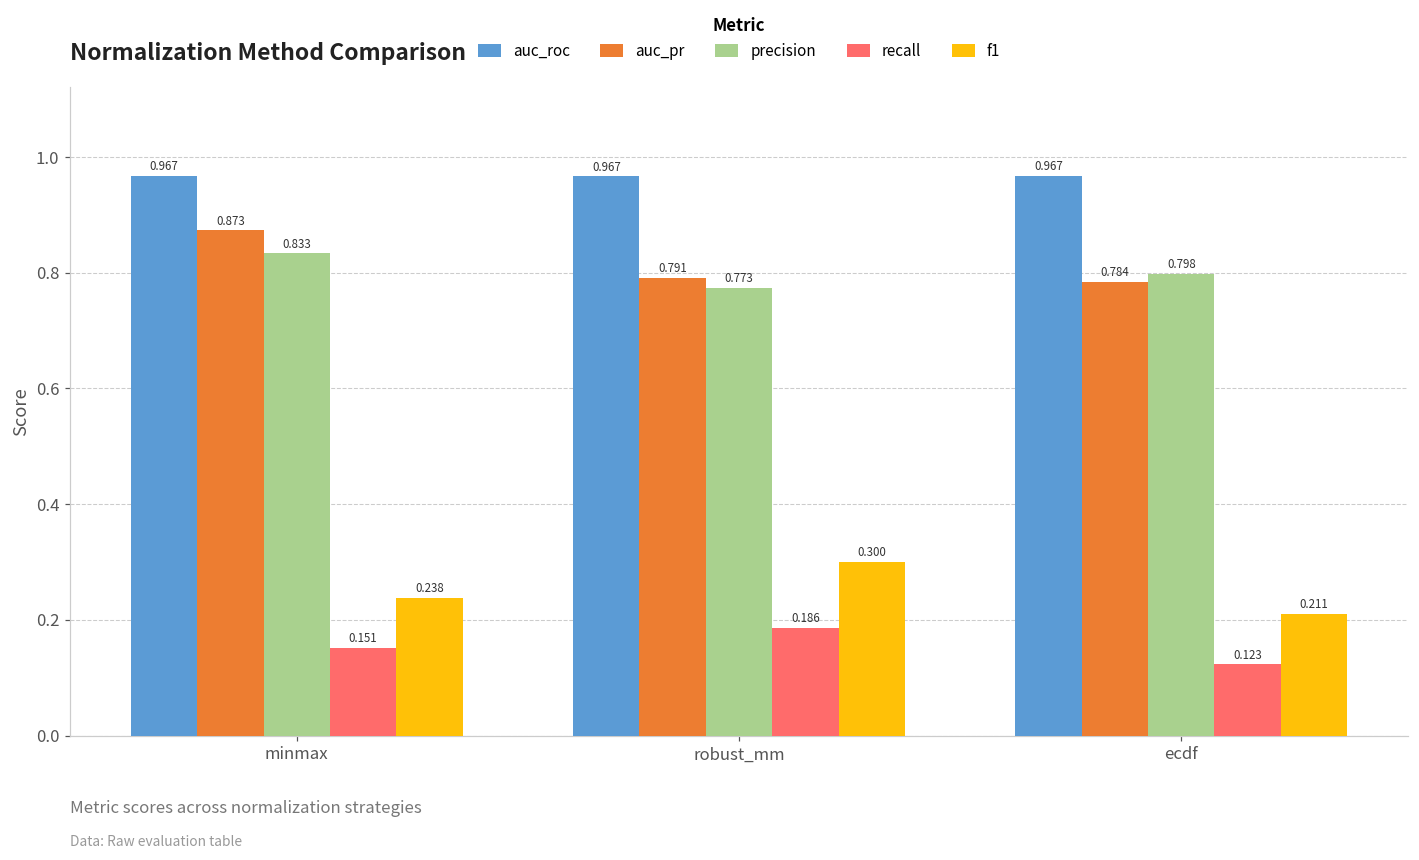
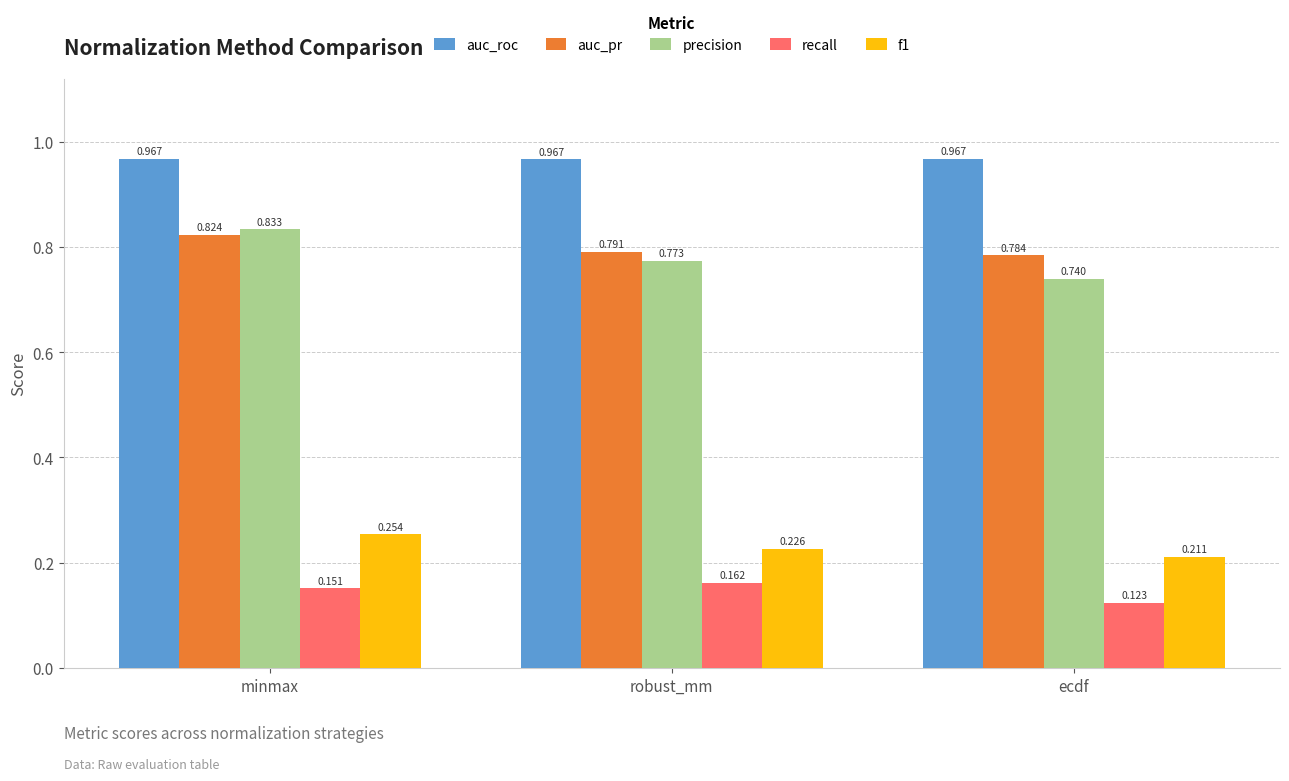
auc_pr, minmax: 0.873 -> 0.824
f1, minmax: 0.238 -> 0.254
recall, robust_mm: 0.186 -> 0.162
f1, robust_mm: 0.300 -> 0.226
precision, ecdf: 0.798 -> 0.740
